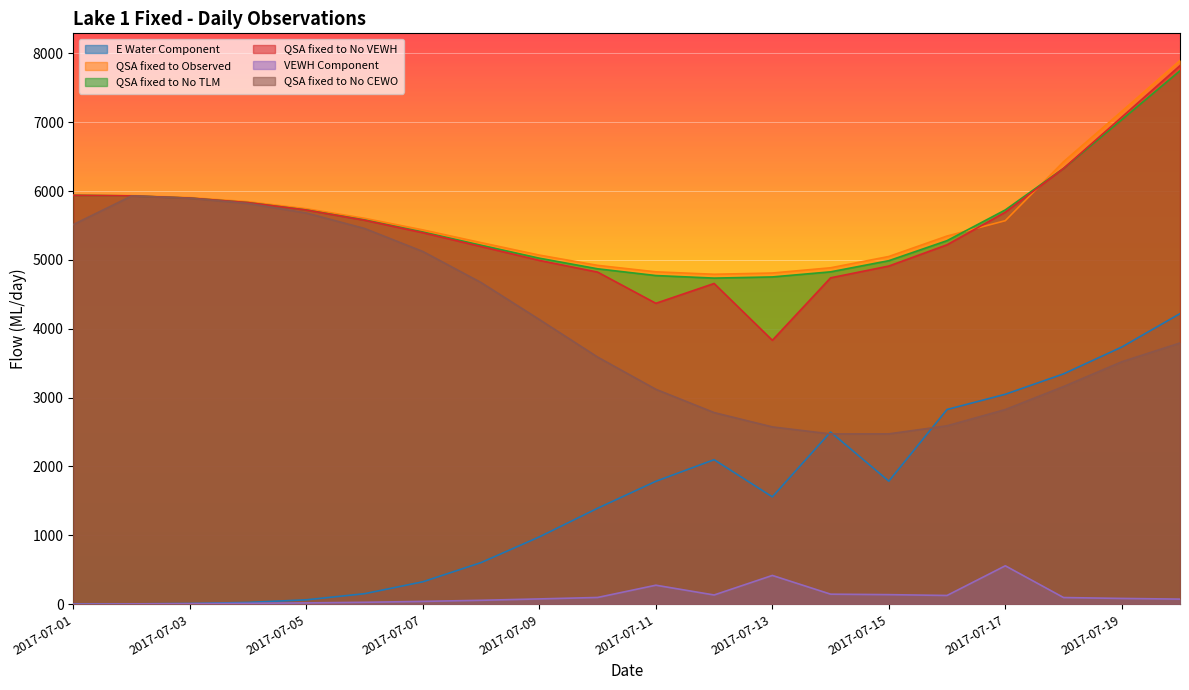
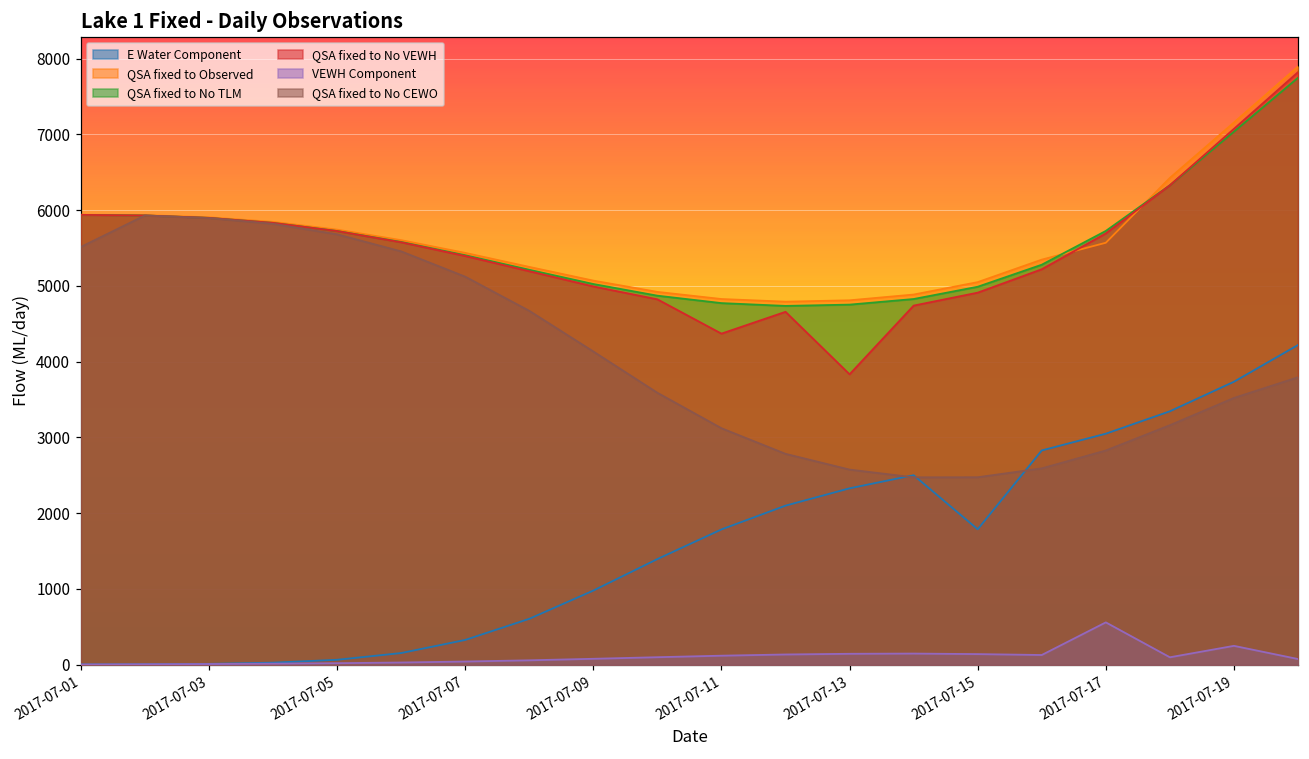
VEWH Component, 2017-07-11: 300 -> 100
E Water Component, 2017-07-13: 1600 -> 2300
VEWH Component, 2017-07-13: 400 -> 100
VEWH Component, 2017-07-19: 100 -> 200
